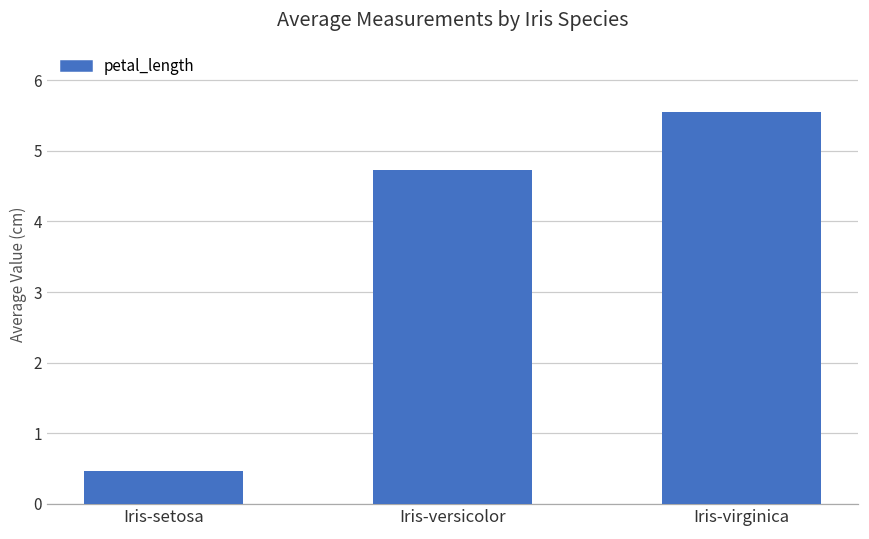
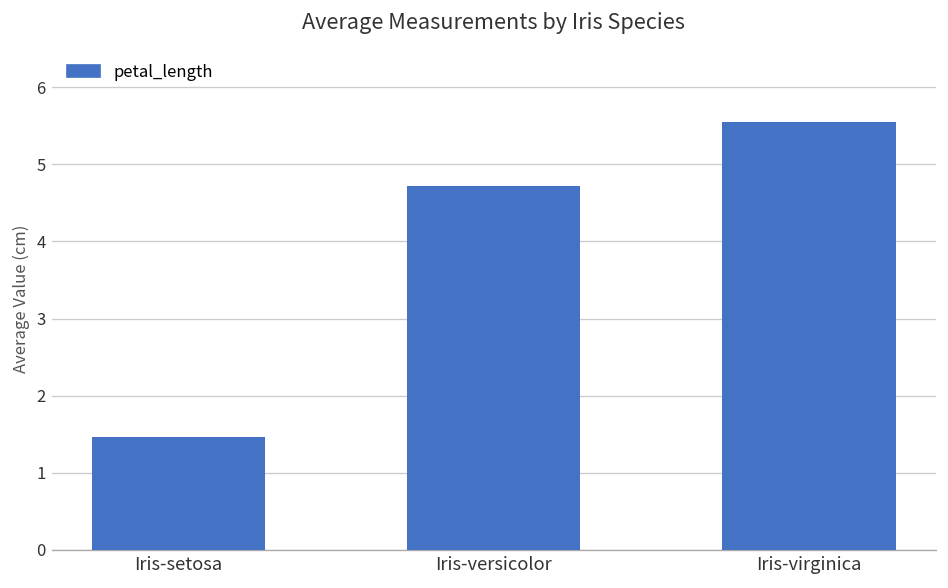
Iris-setosa: 0.5 -> 1.5
